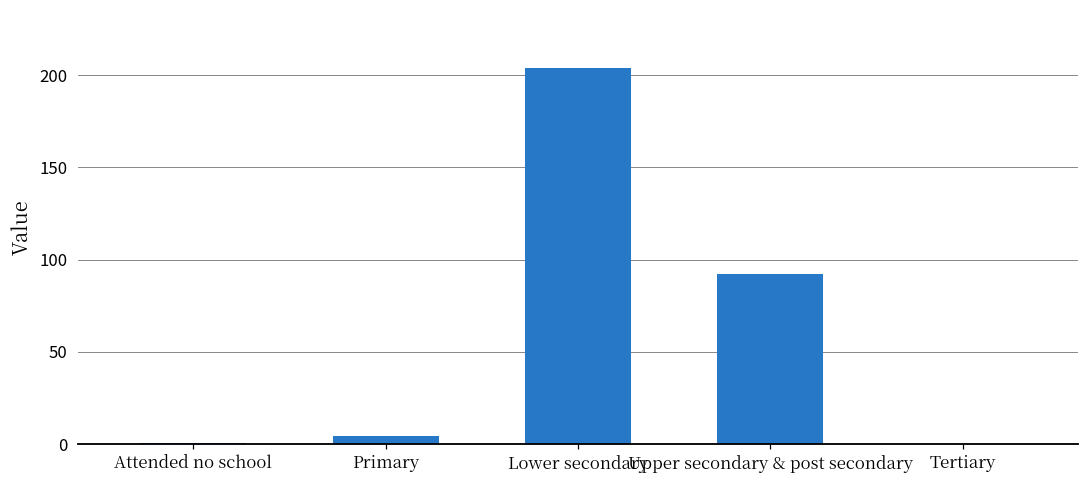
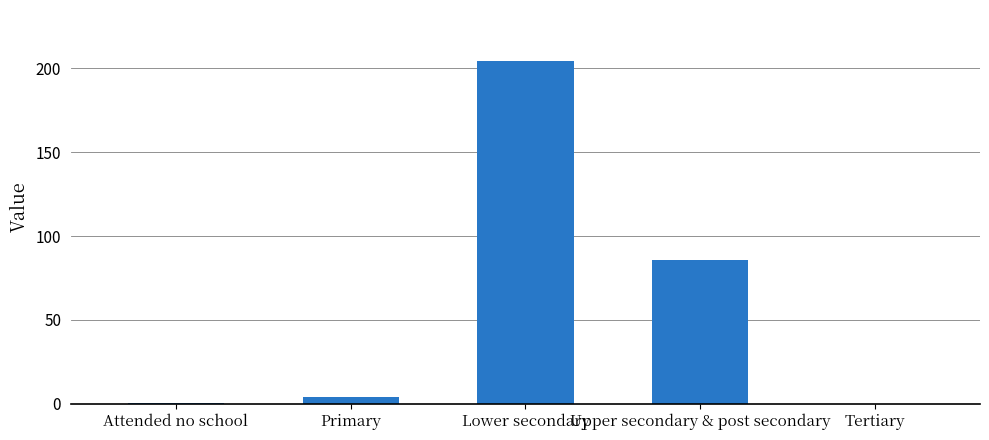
Upper secondary & post secondary: 92 -> 86
